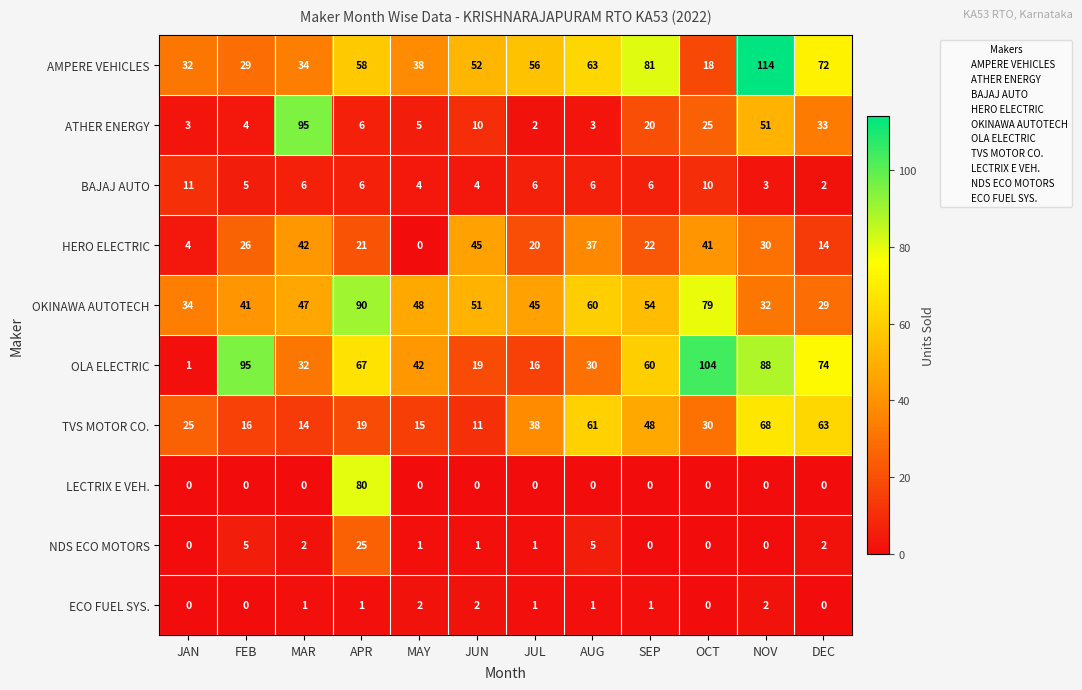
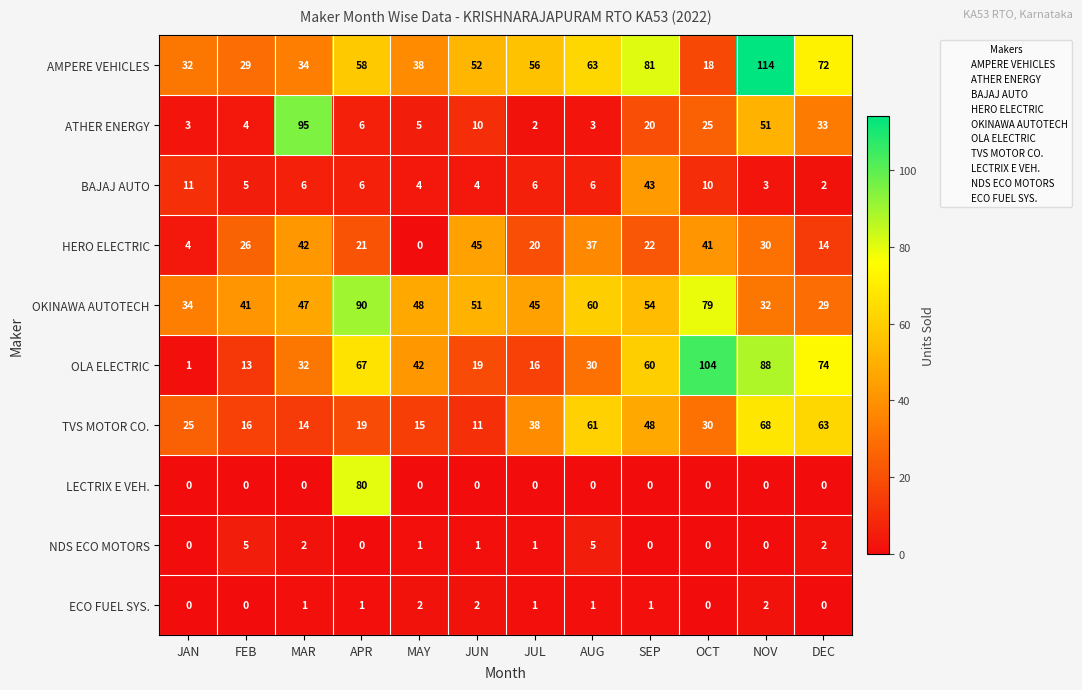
BAJAJ AUTO, SEP: 6 -> 43
OLA ELECTRIC, FEB: 95 -> 13
NDS ECO MOTORS, APR: 25 -> 0
